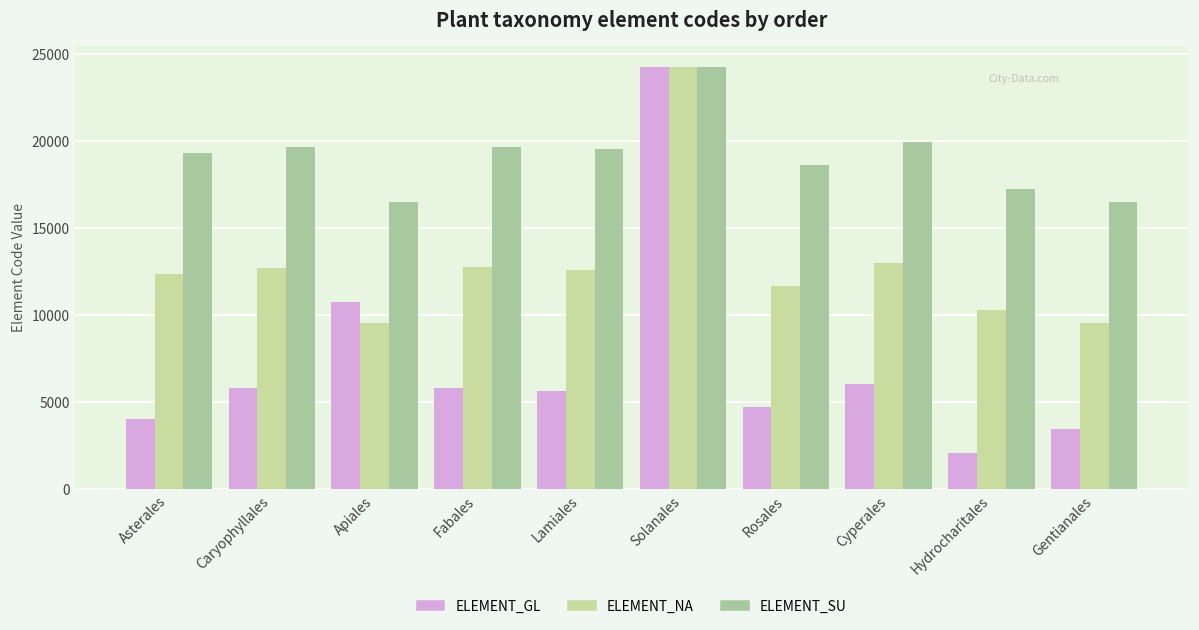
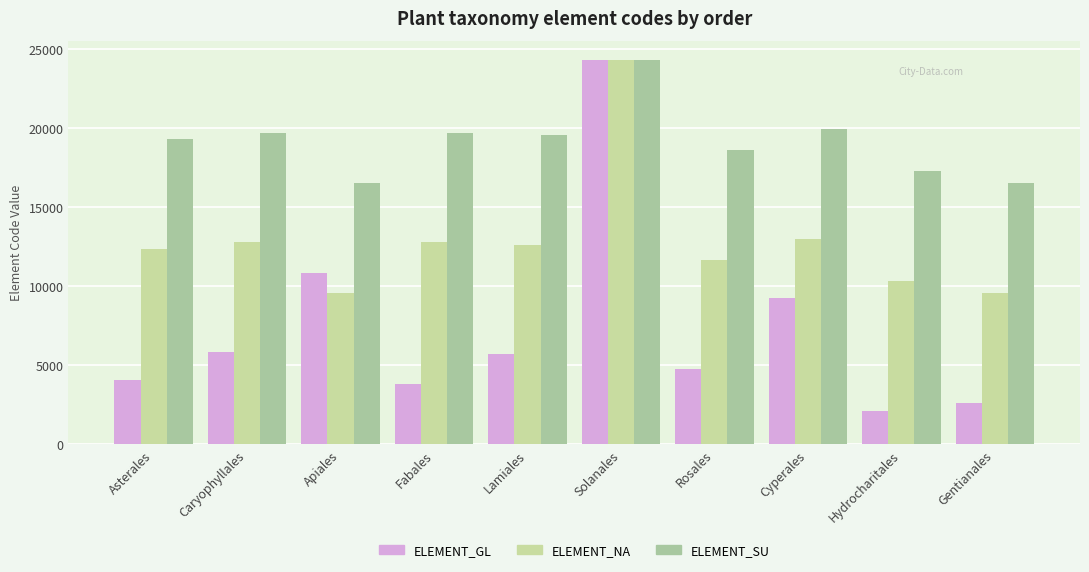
ELEMENT_GL, Fabales: 5800 -> 3800
ELEMENT_GL, Cyperales: 6000 -> 9300
ELEMENT_GL, Gentianales: 3500 -> 2600
